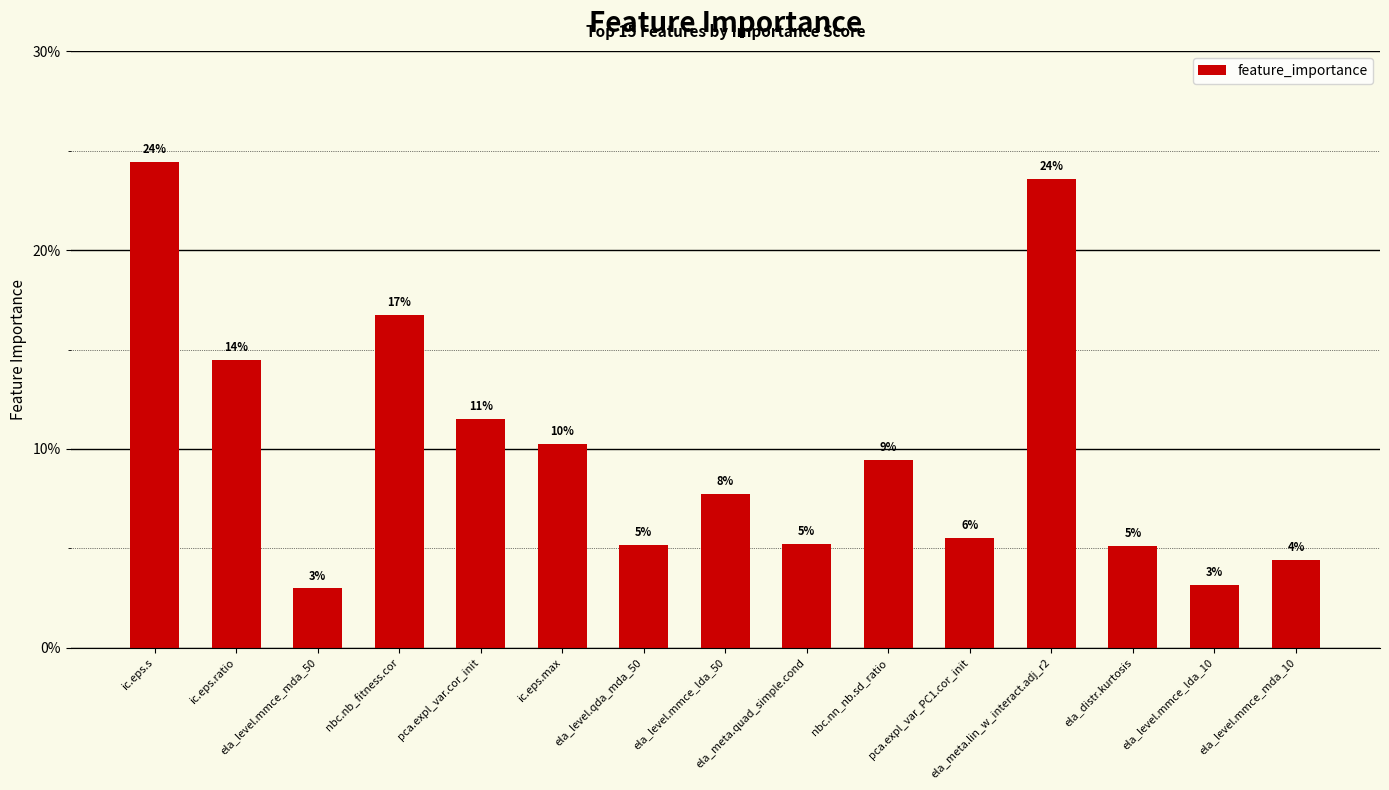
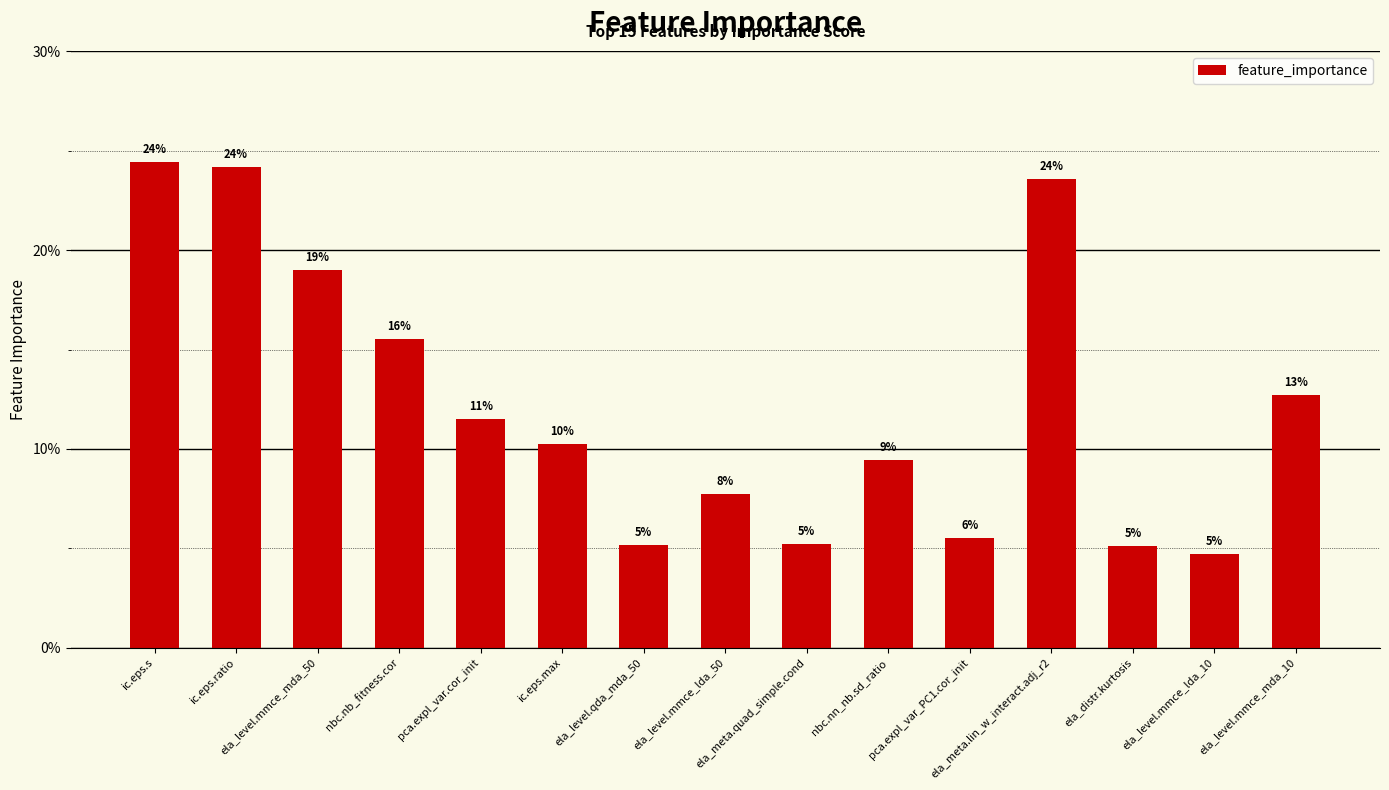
ic.eps.ratio: 14% -> 24%
ela_level.mmce_mda_50: 3% -> 19%
nbc.nb_fitness.cor: 17% -> 16%
ela_level.mmce_lda_10: 3% -> 5%
ela_level.mmce_mda_10: 4% -> 13%
